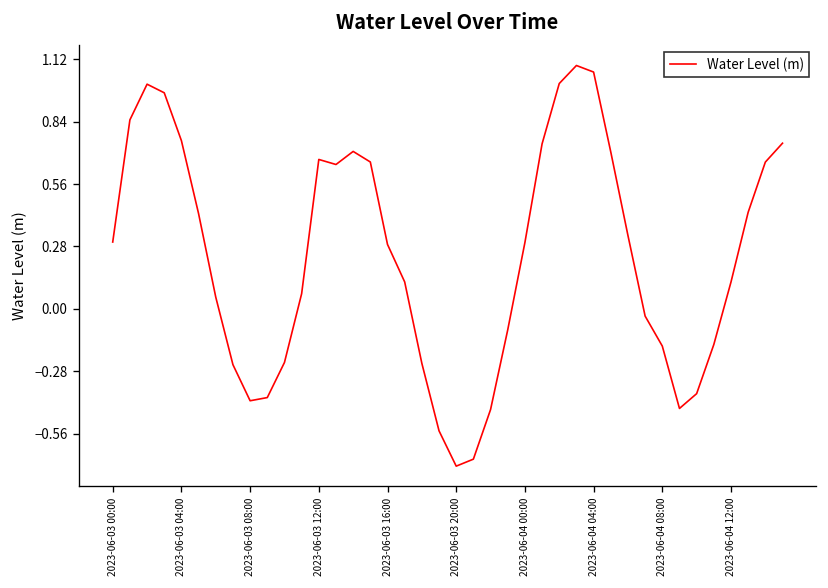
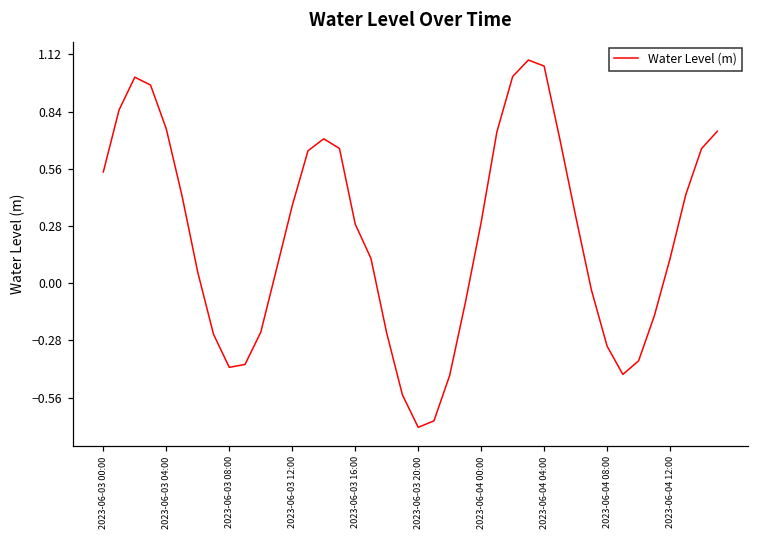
2023-06-03 00:00: 0.30 -> 0.54
2023-06-03 12:00: 0.67 -> 0.38
2023-06-04 08:00: -0.17 -> -0.31
